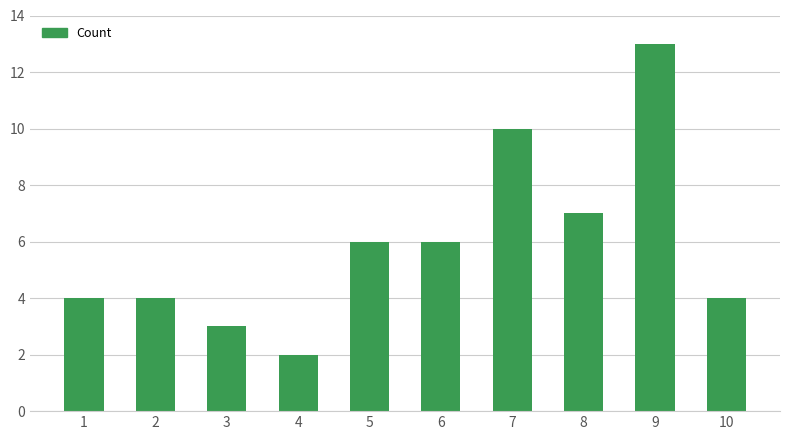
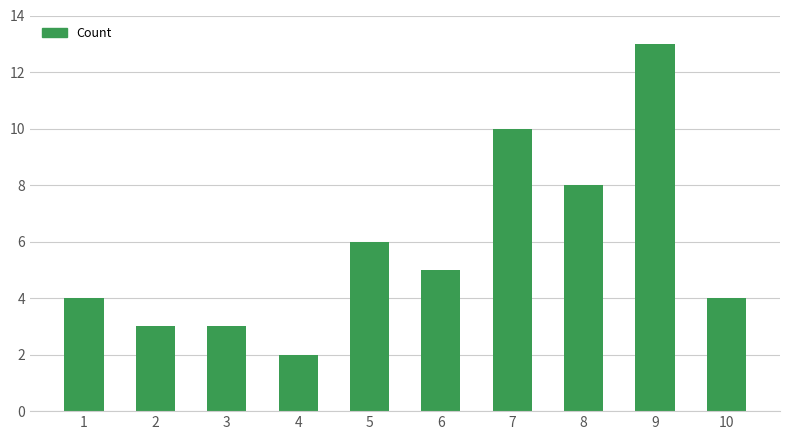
2: 4 -> 3
6: 6 -> 5
8: 7 -> 8
